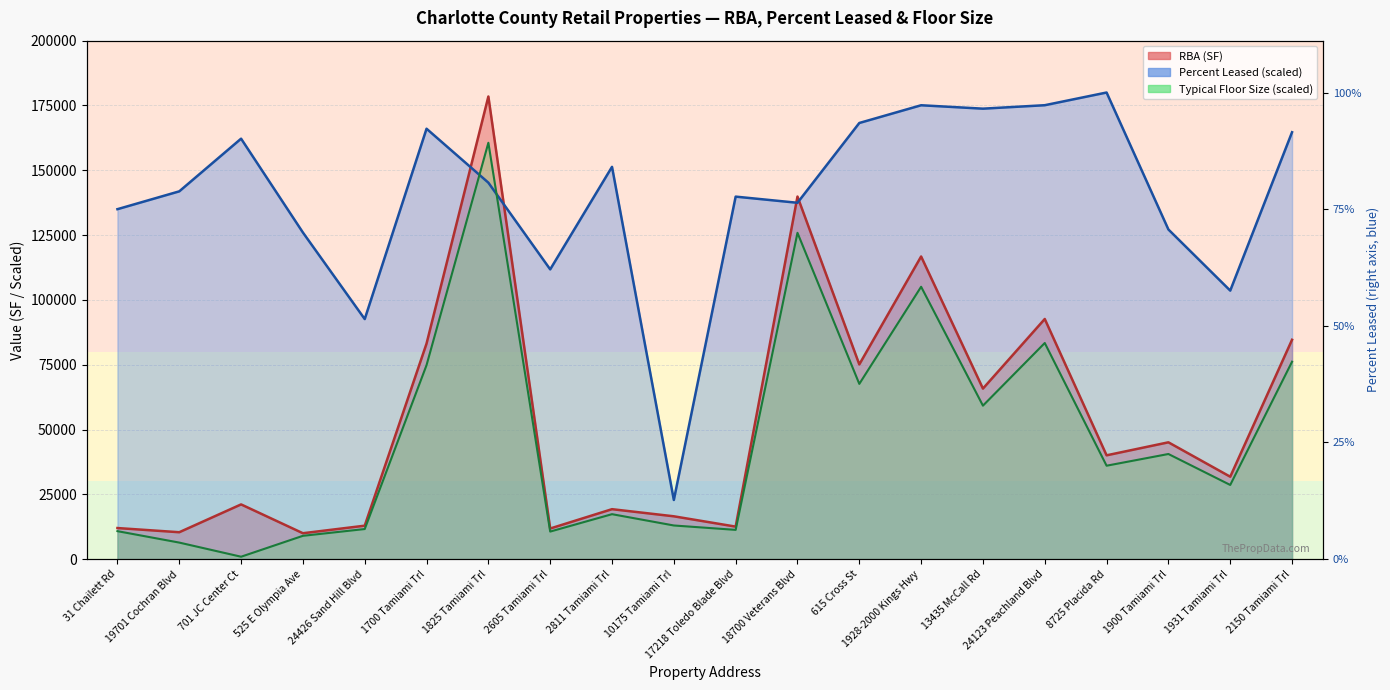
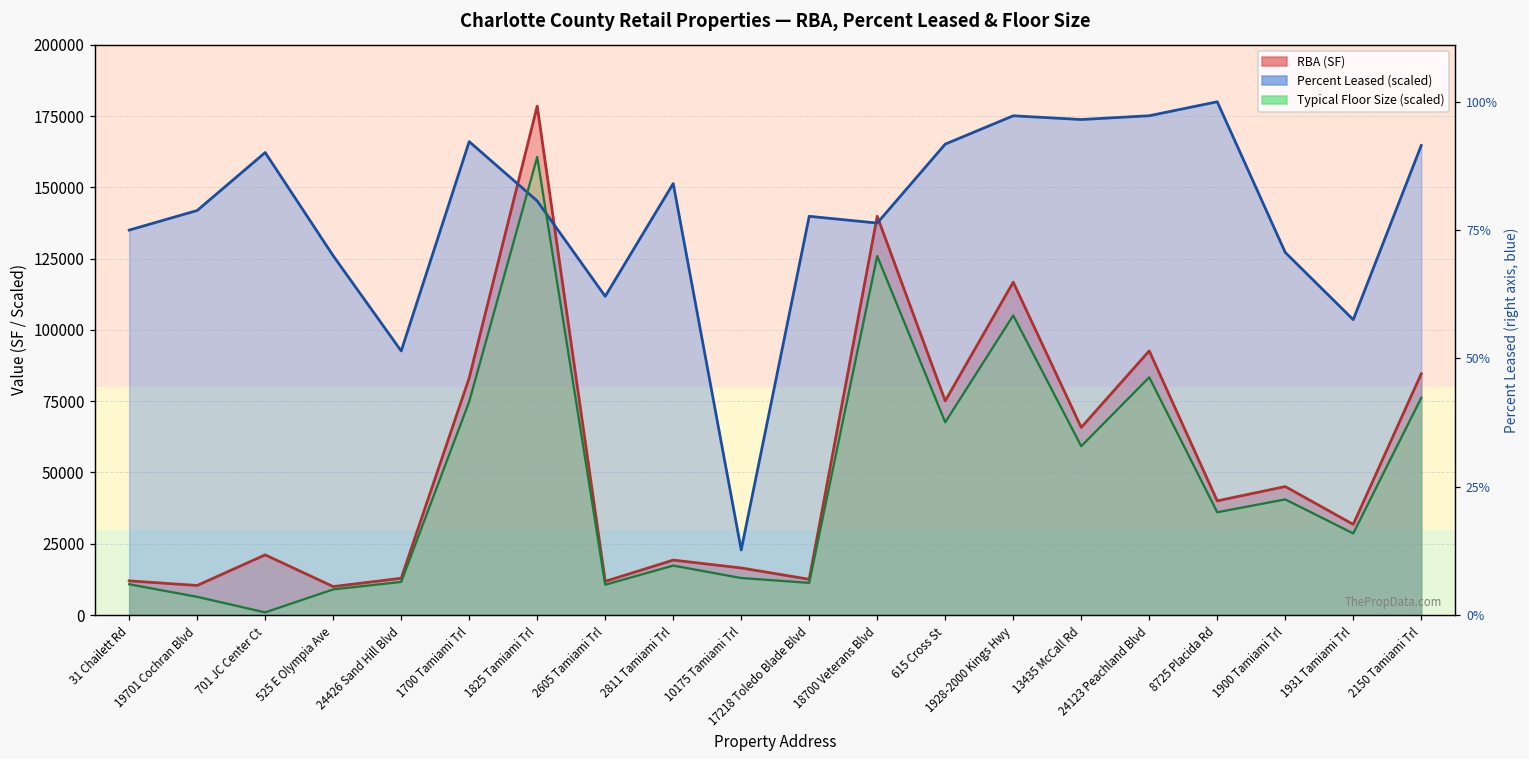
Percent Leased (scaled), 615 Cross St: 168000 -> 165000
